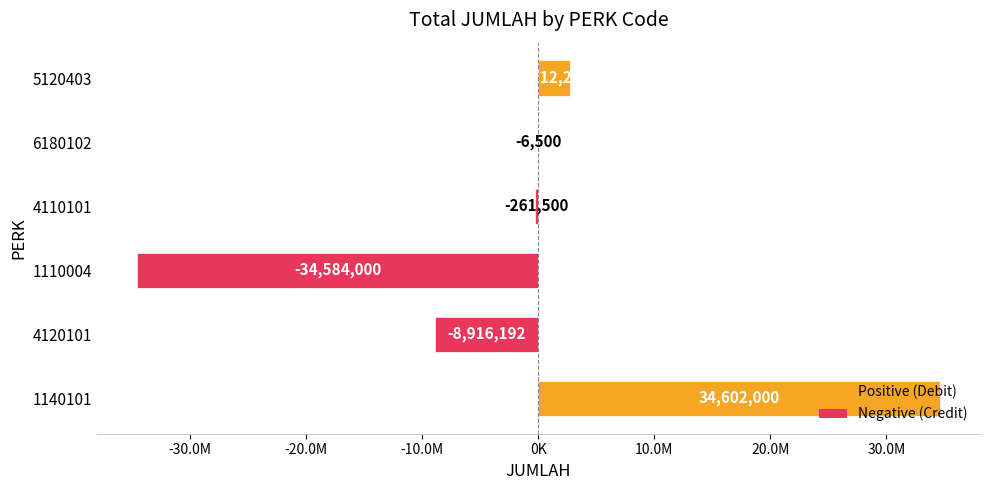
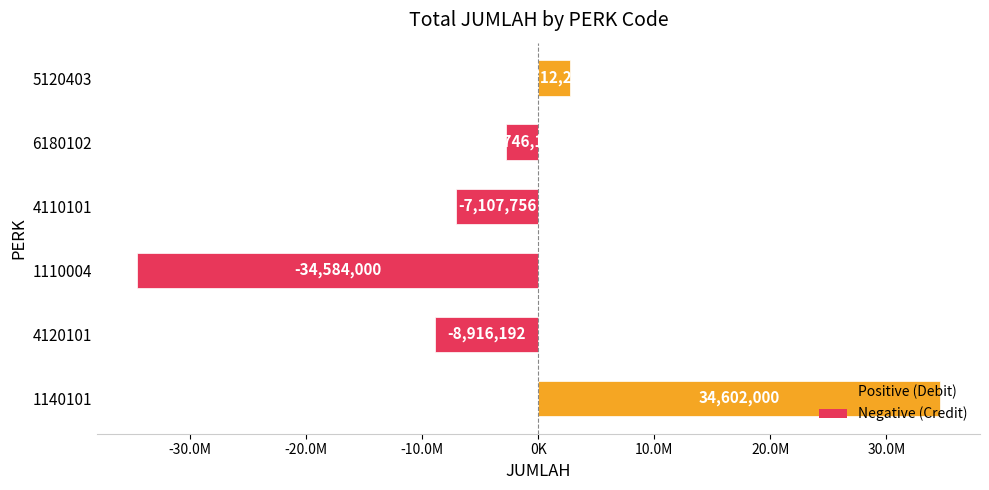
6180102: 0 -> -2700000
4110101: -261,500 -> -7,107,756
